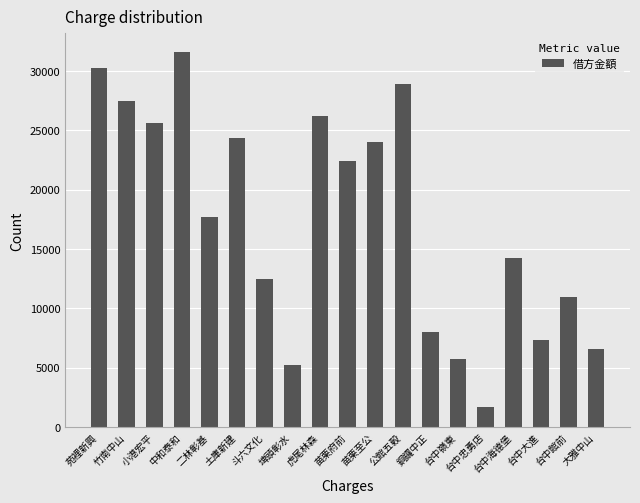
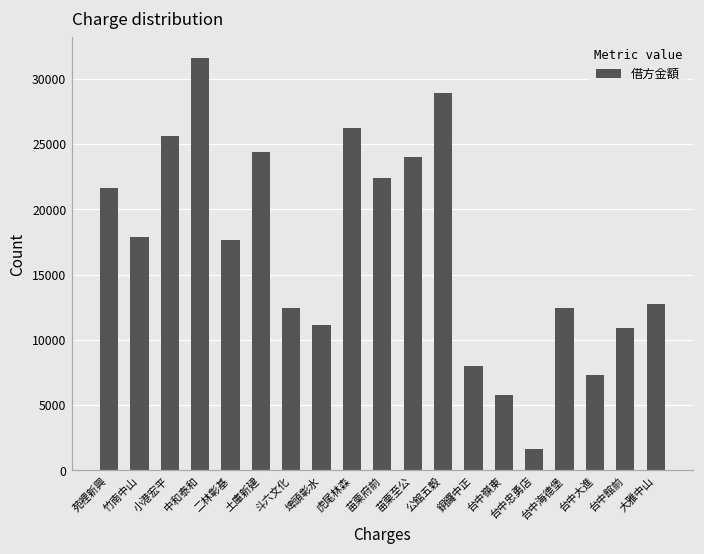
苑裡新興: 30200 -> 21700
竹南中山: 27500 -> 17900
埤頭彰水: 5300 -> 11100
台中海德堡: 14300 -> 12500
大雅中山: 6600 -> 12800
